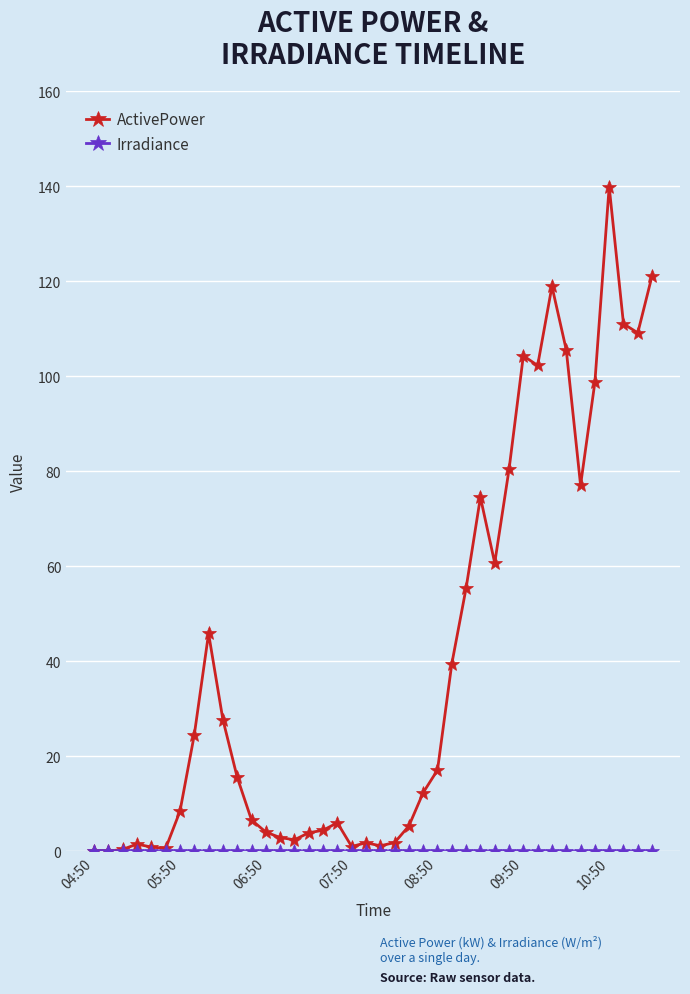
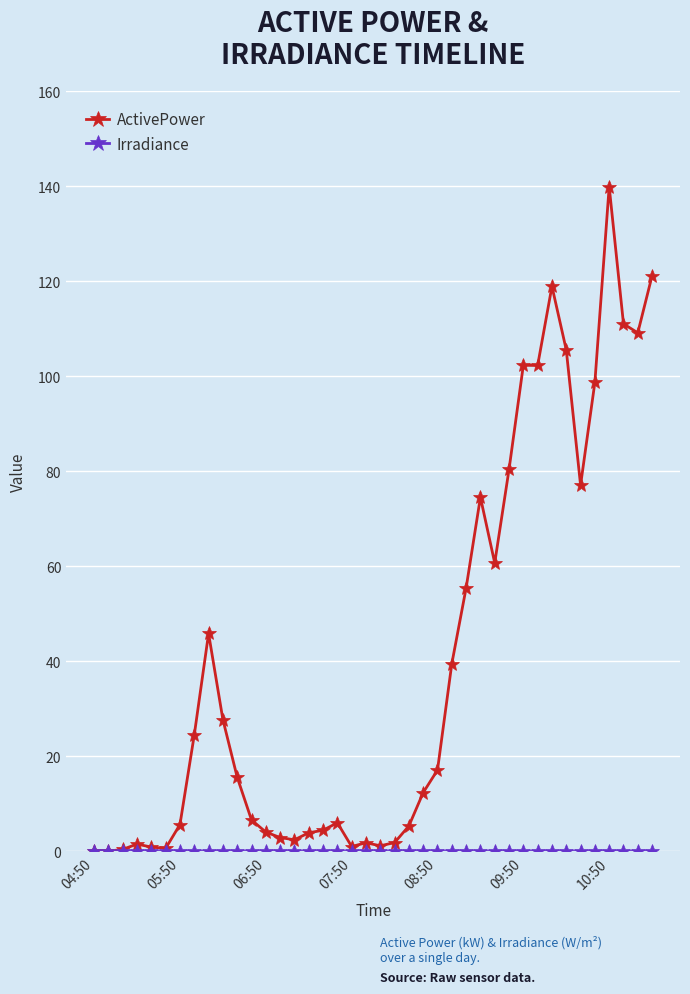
ActivePower, 05:50: 8 -> 6
ActivePower, 09:50: 104 -> 102
